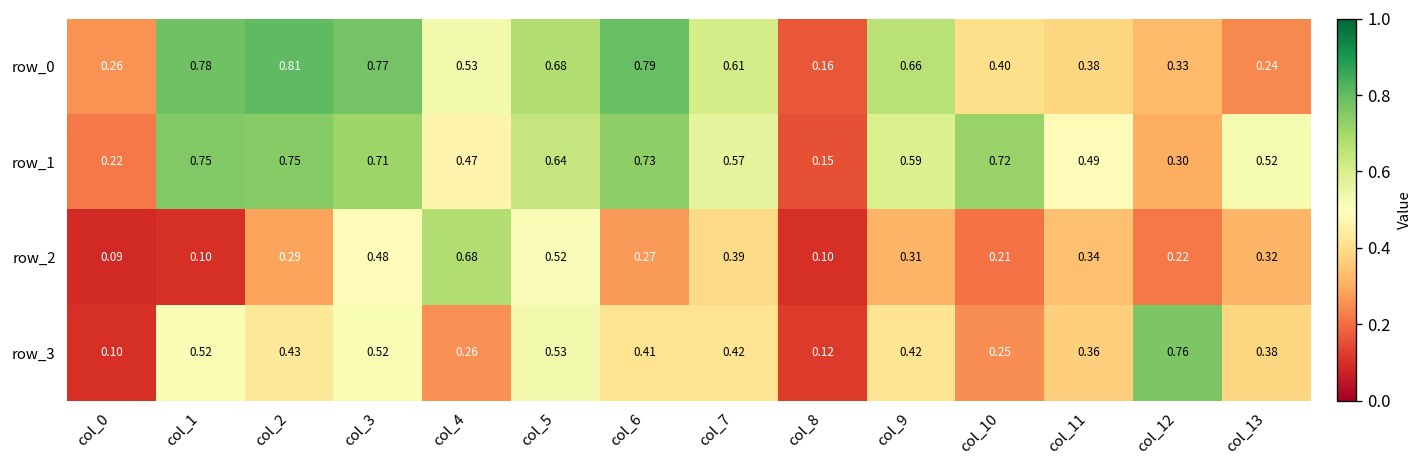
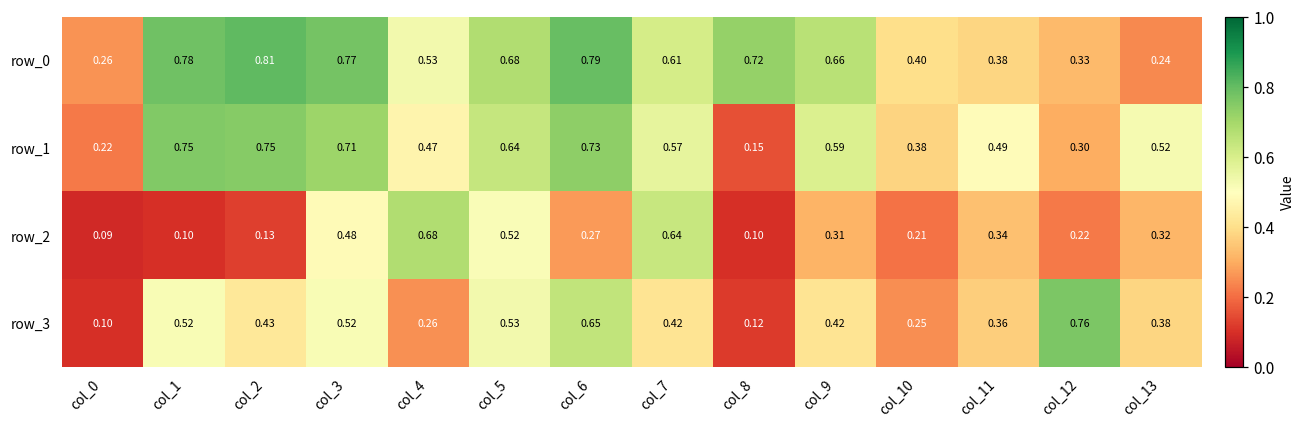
row_0, col_8: 0.16 -> 0.72
row_1, col_10: 0.72 -> 0.38
row_2, col_2: 0.29 -> 0.13
row_2, col_7: 0.39 -> 0.64
row_3, col_6: 0.41 -> 0.65
